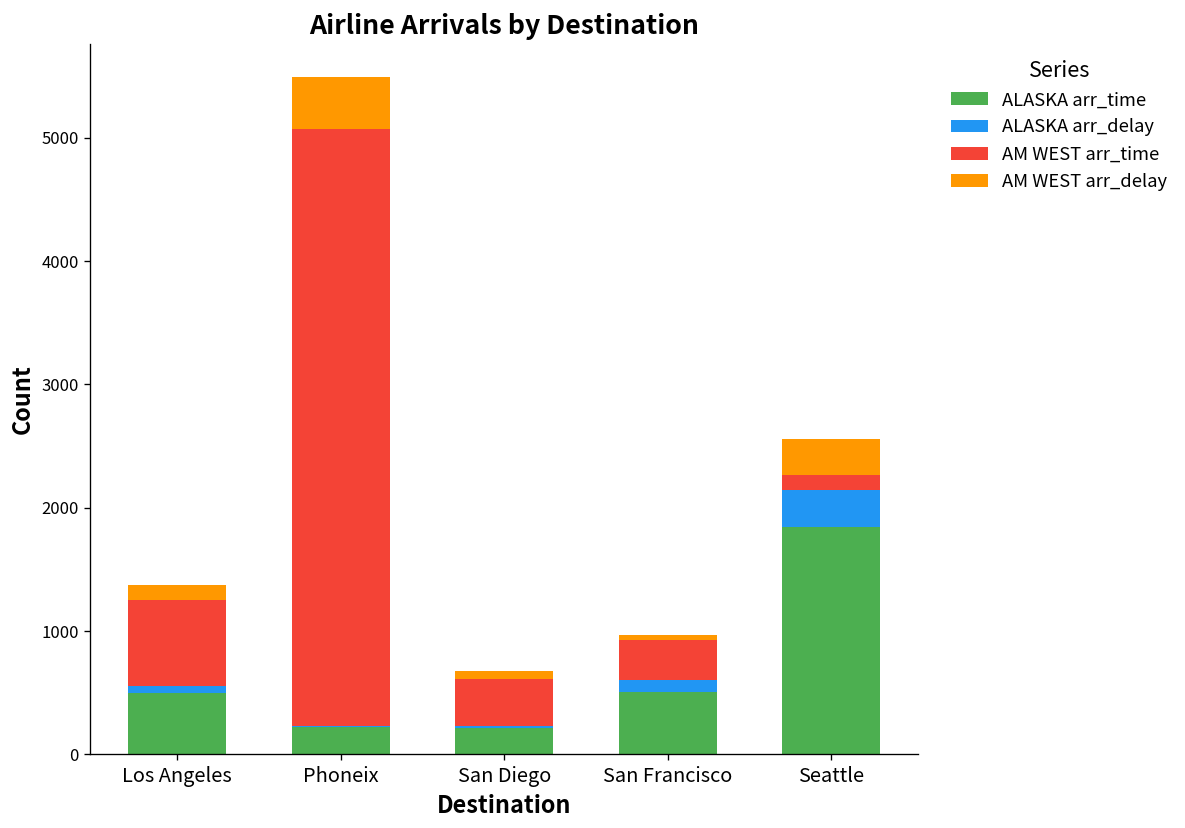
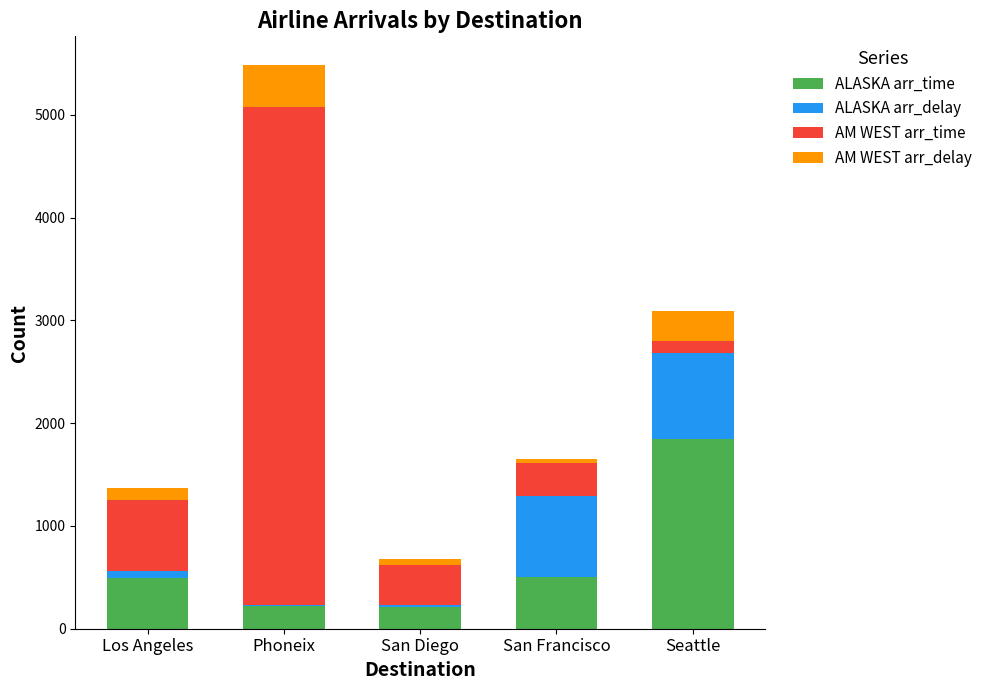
ALASKA arr_delay, San Francisco: 100 -> 790
ALASKA arr_delay, Seattle: 310 -> 840
